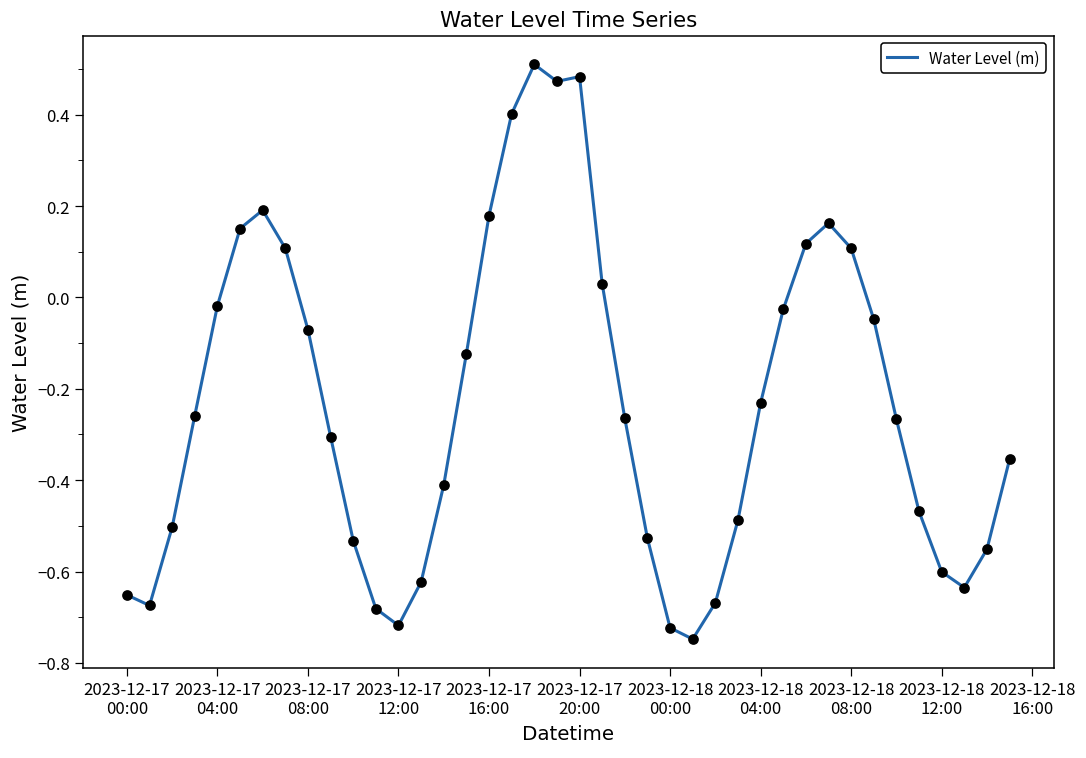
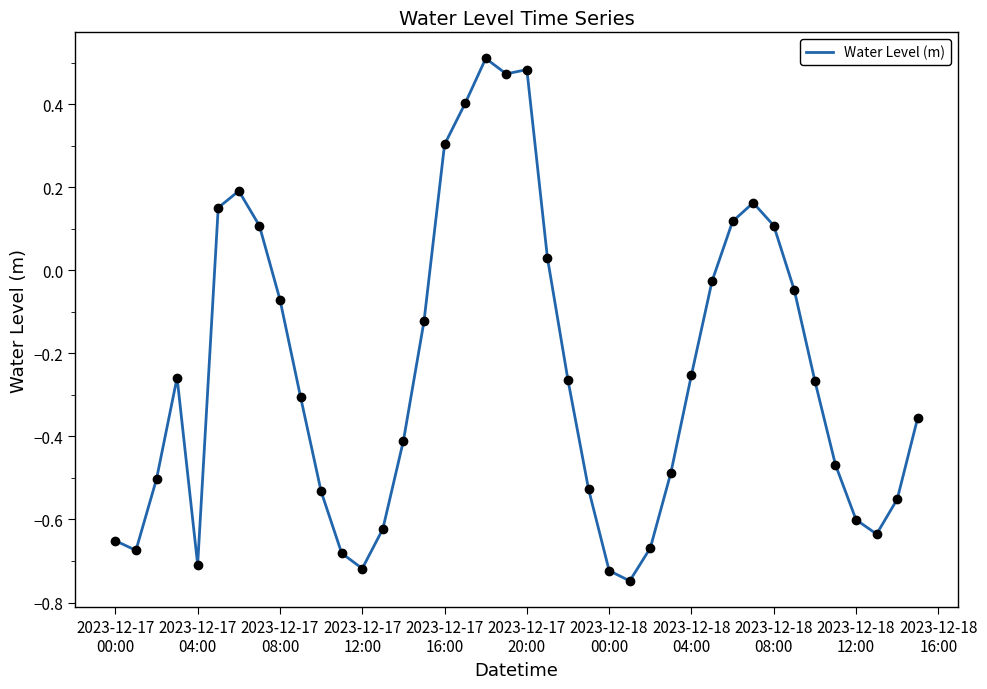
2023-12-17 04:00: -0.02 -> -0.71
2023-12-17 16:00: 0.18 -> 0.30
2023-12-18 04:00: -0.23 -> -0.25
